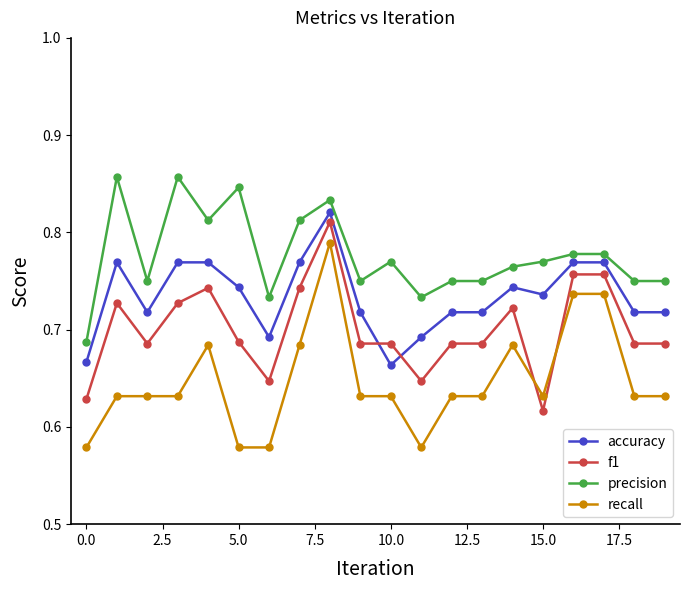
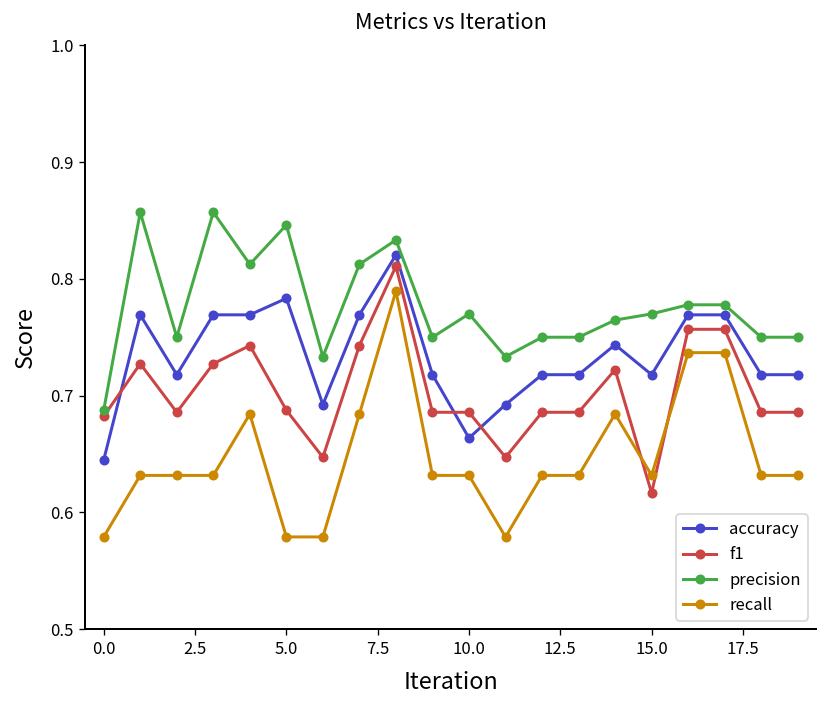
accuracy, 0.0: 0.67 -> 0.64
f1, 0.0: 0.63 -> 0.68
accuracy, 5.0: 0.74 -> 0.78
accuracy, 15.0: 0.74 -> 0.72
